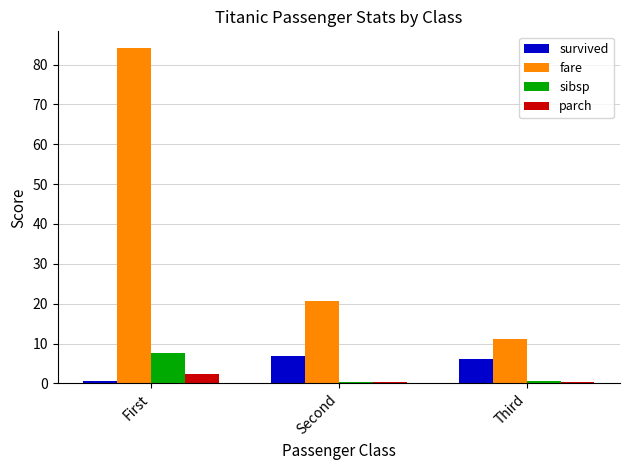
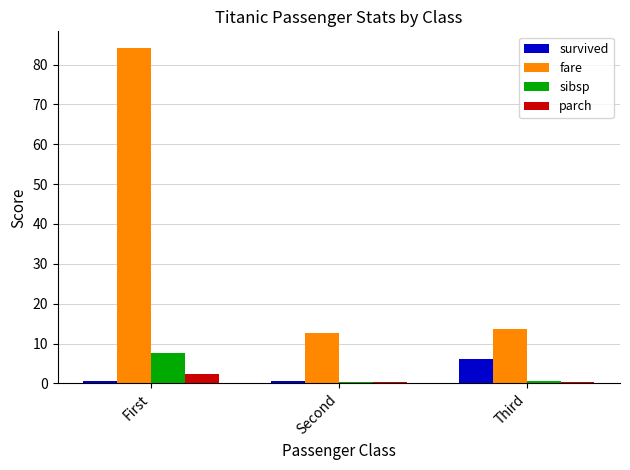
survived, Second: 7 -> 0
fare, Second: 21 -> 13
fare, Third: 11 -> 14
